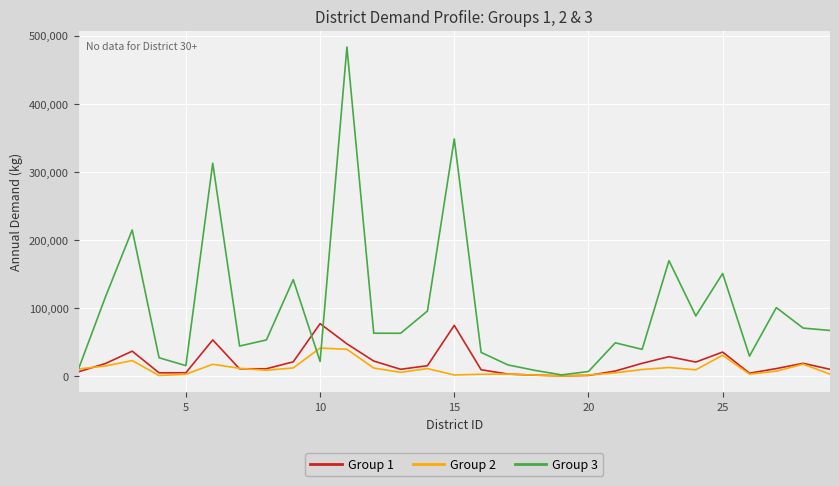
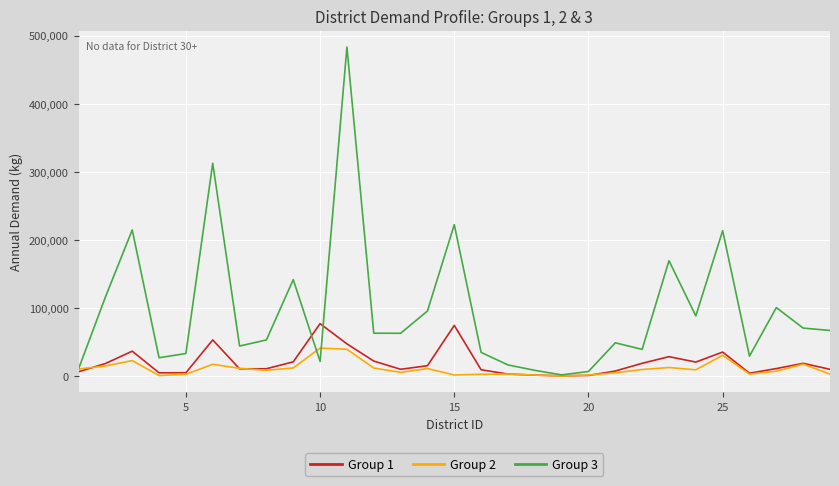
Group 3, 5: 20,000 -> 30,000
Group 3, 15: 350,000 -> 220,000
Group 3, 25: 150,000 -> 210,000
